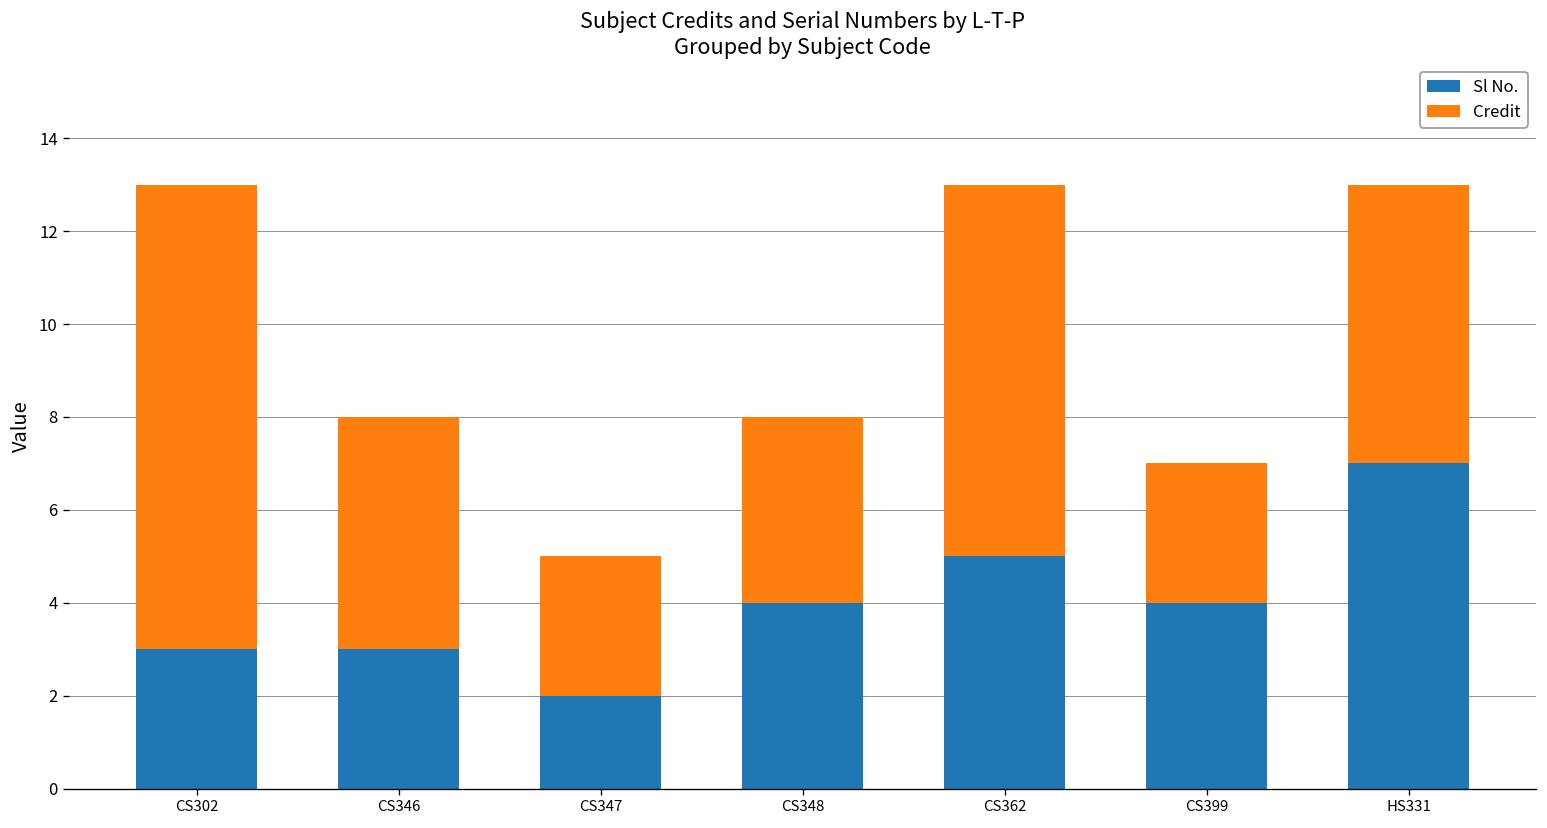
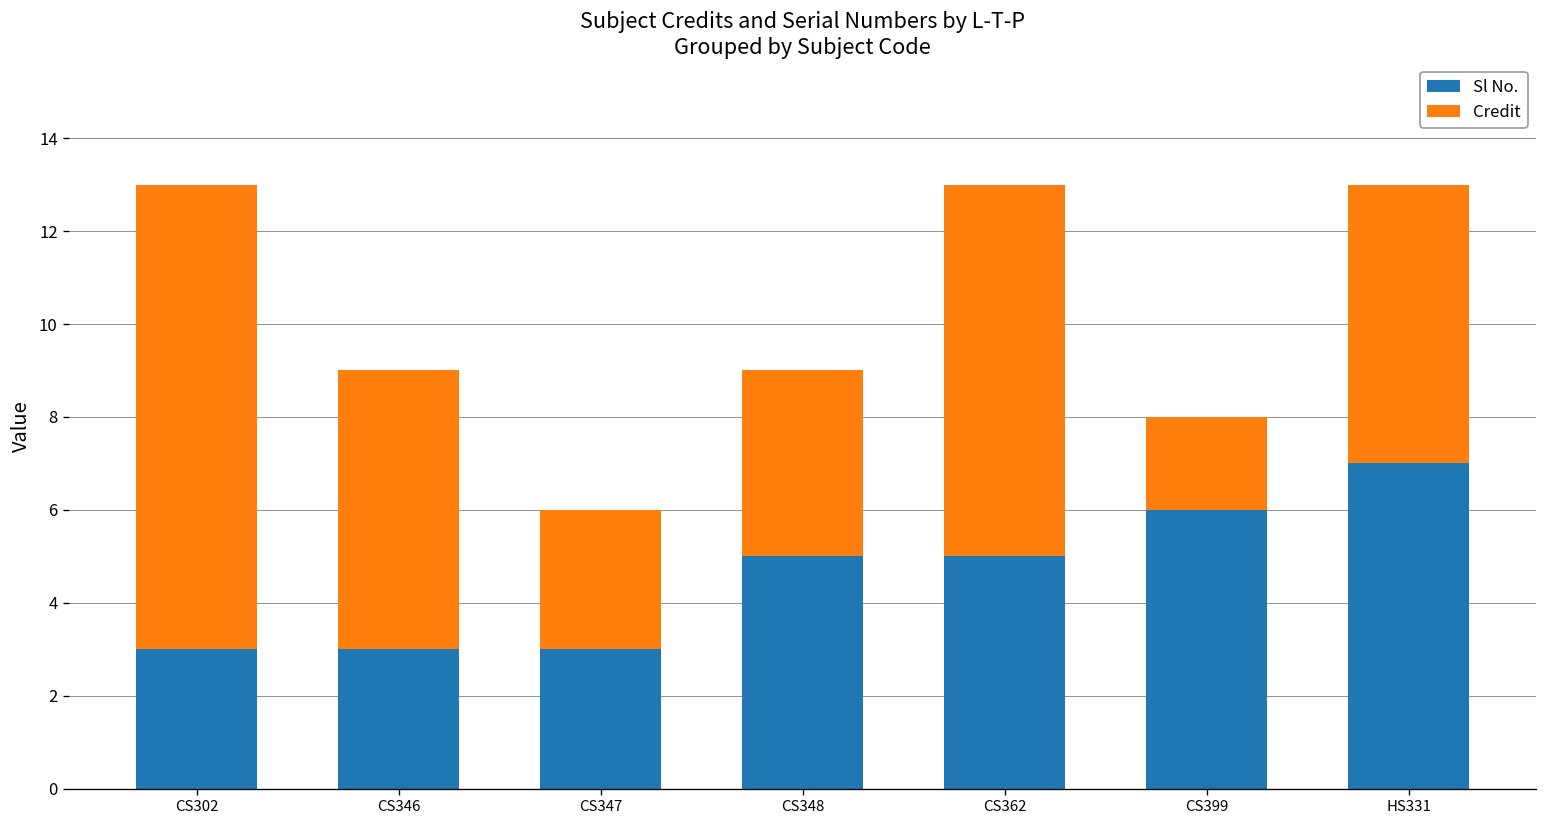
Credit, CS346: 5 -> 6
Sl No., CS347: 2 -> 3
Sl No., CS348: 4 -> 5
Sl No., CS399: 4 -> 6
Credit, CS399: 3 -> 2
